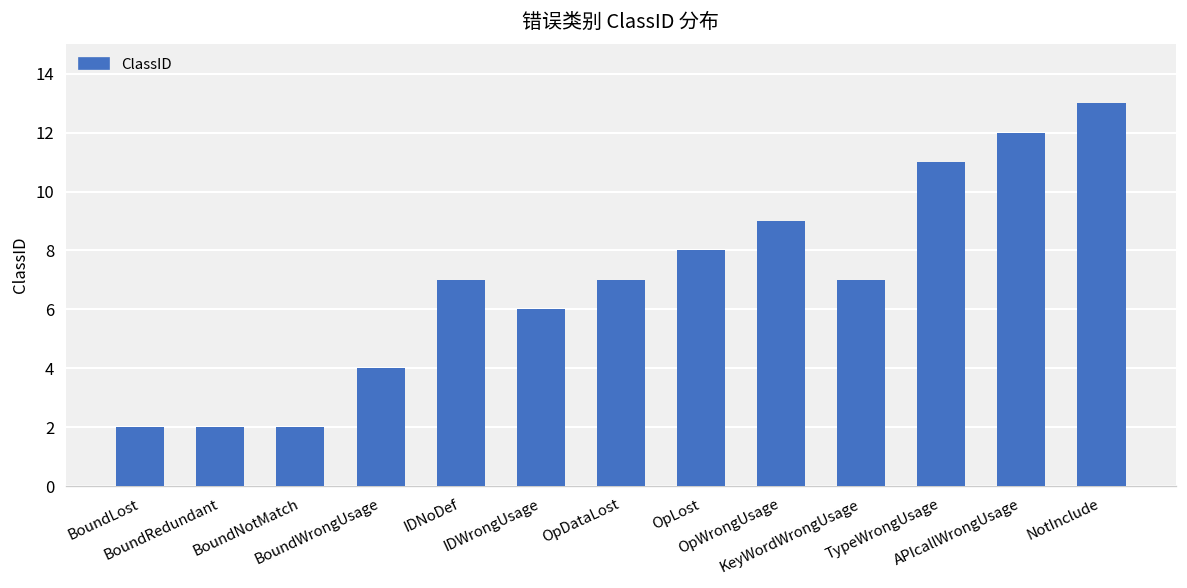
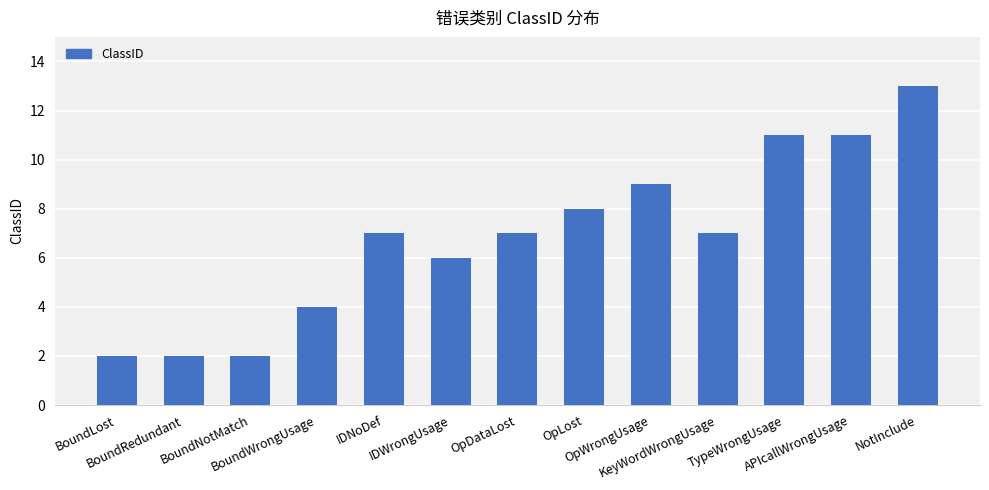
APIcallWrongUsage: 12 -> 11
